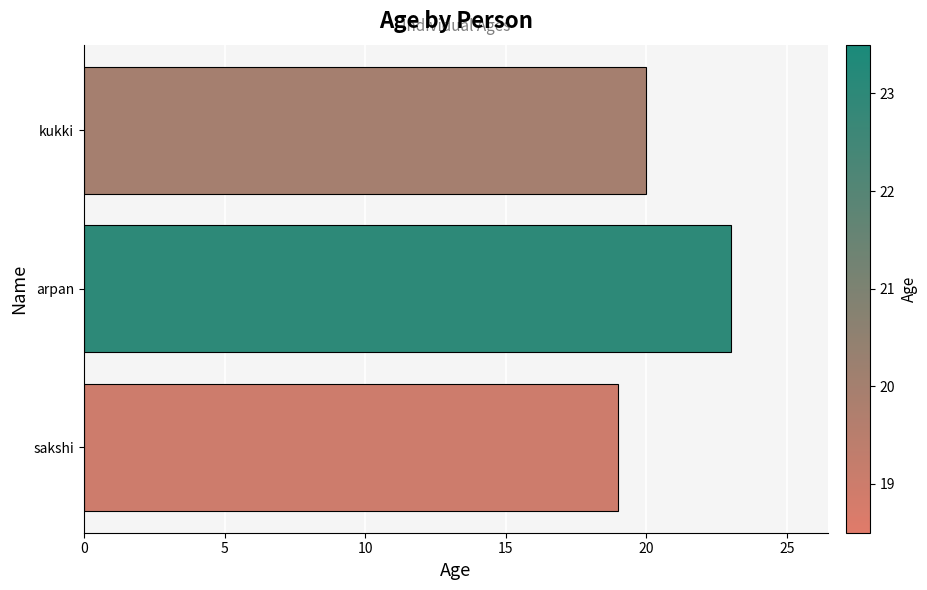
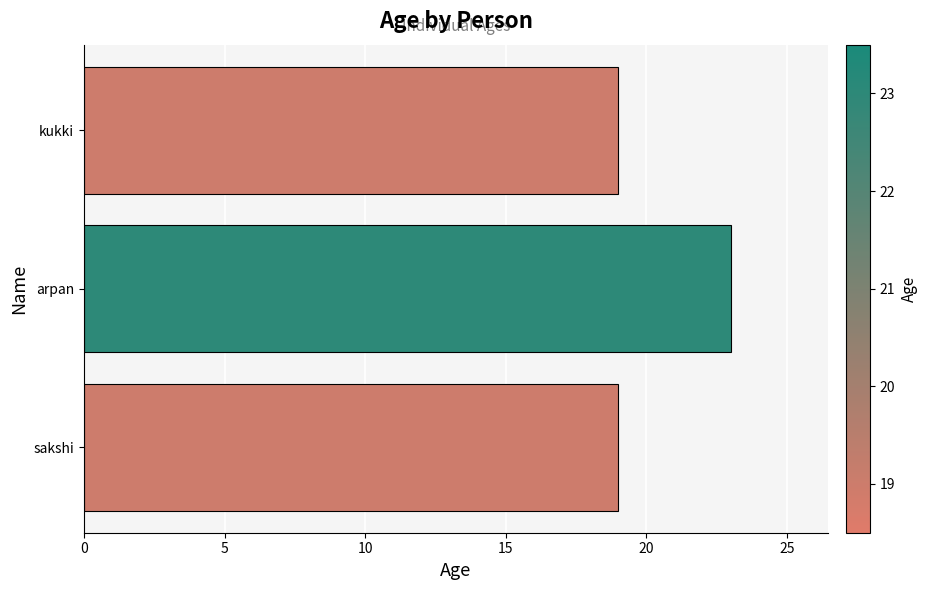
kukki: 20 -> 19
